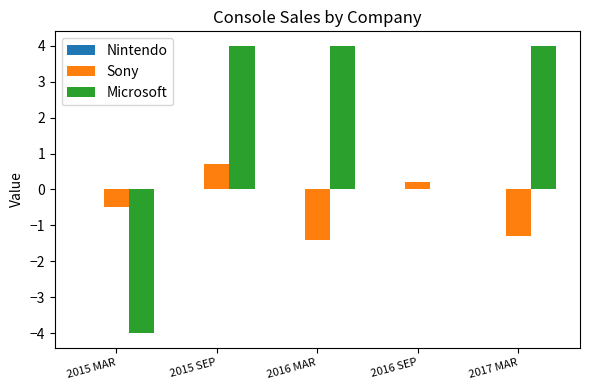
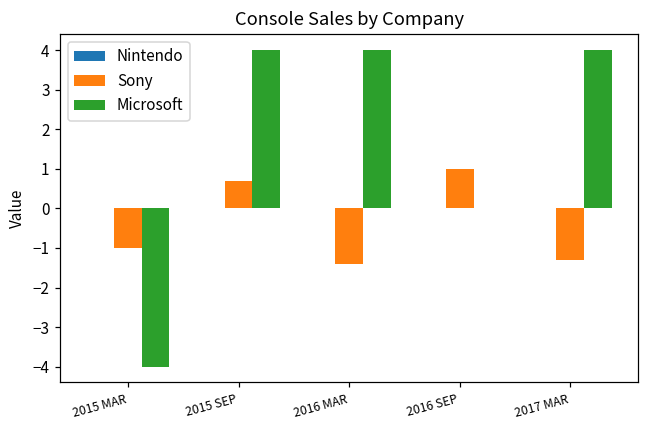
Sony, 2015 MAR: -0.5 -> -1.0
Sony, 2016 SEP: 0.2 -> 1.0
